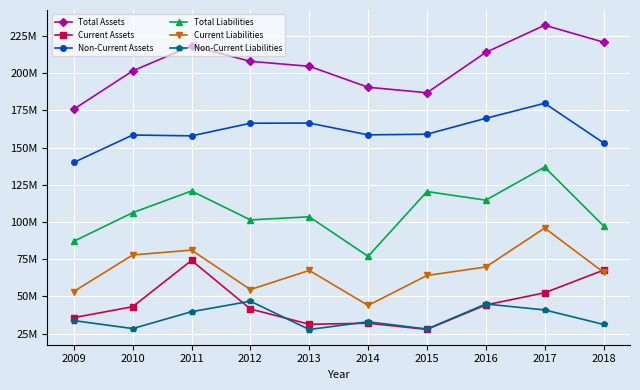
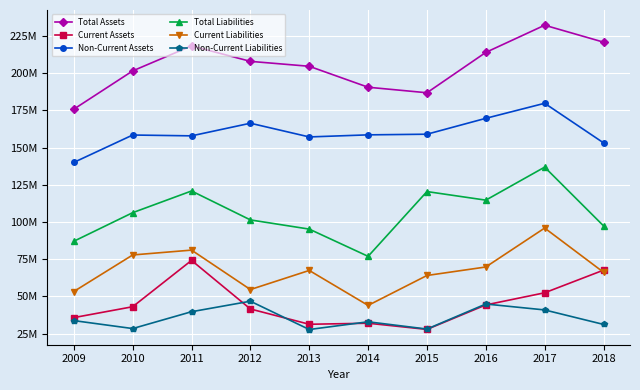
Non-Current Assets, 2013: 166000000 -> 157000000
Total Liabilities, 2013: 104000000 -> 95000000
